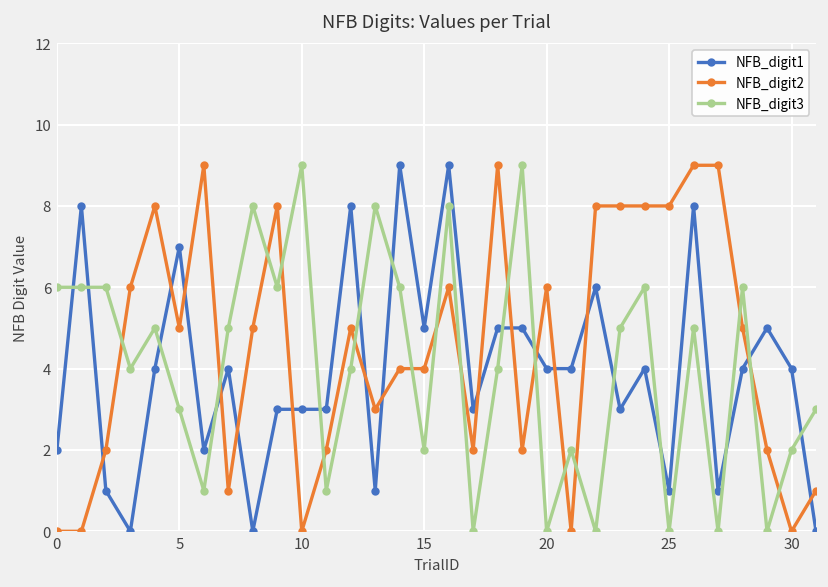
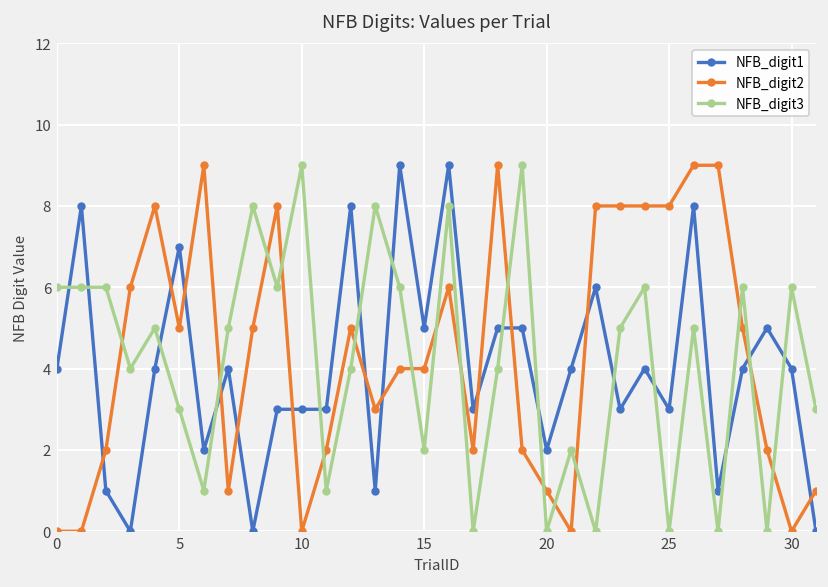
NFB_digit1, 0: 2 -> 4
NFB_digit1, 20: 4 -> 2
NFB_digit2, 20: 6 -> 1
NFB_digit1, 25: 1 -> 3
NFB_digit3, 30: 2 -> 6
